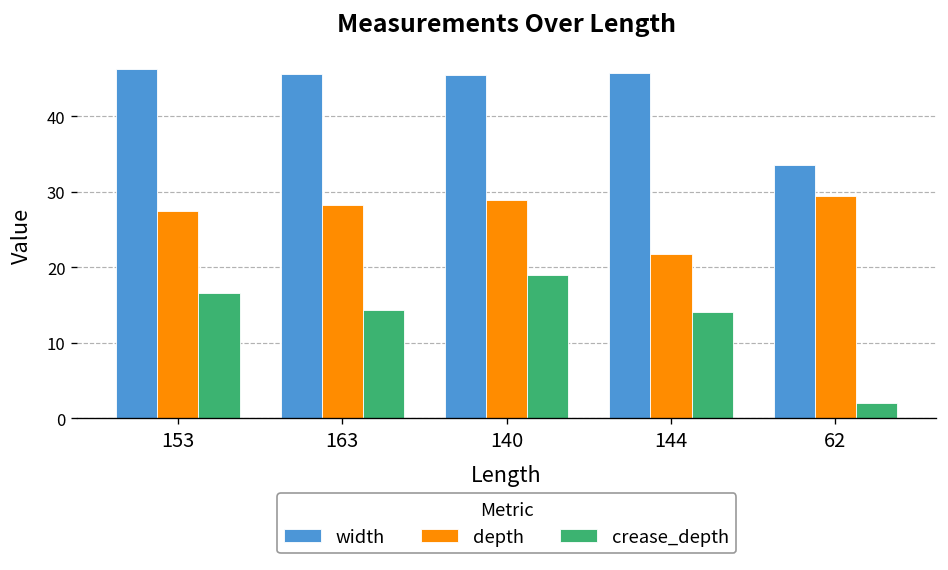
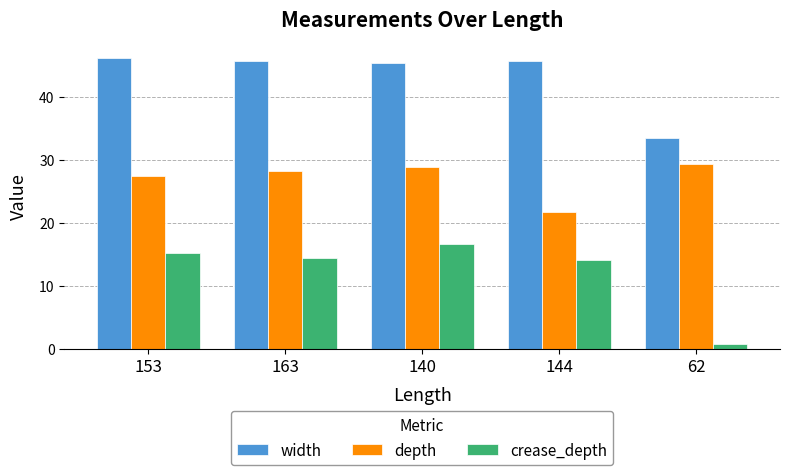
crease_depth, 153: 17 -> 15
crease_depth, 140: 19 -> 17
crease_depth, 62: 2 -> 1
